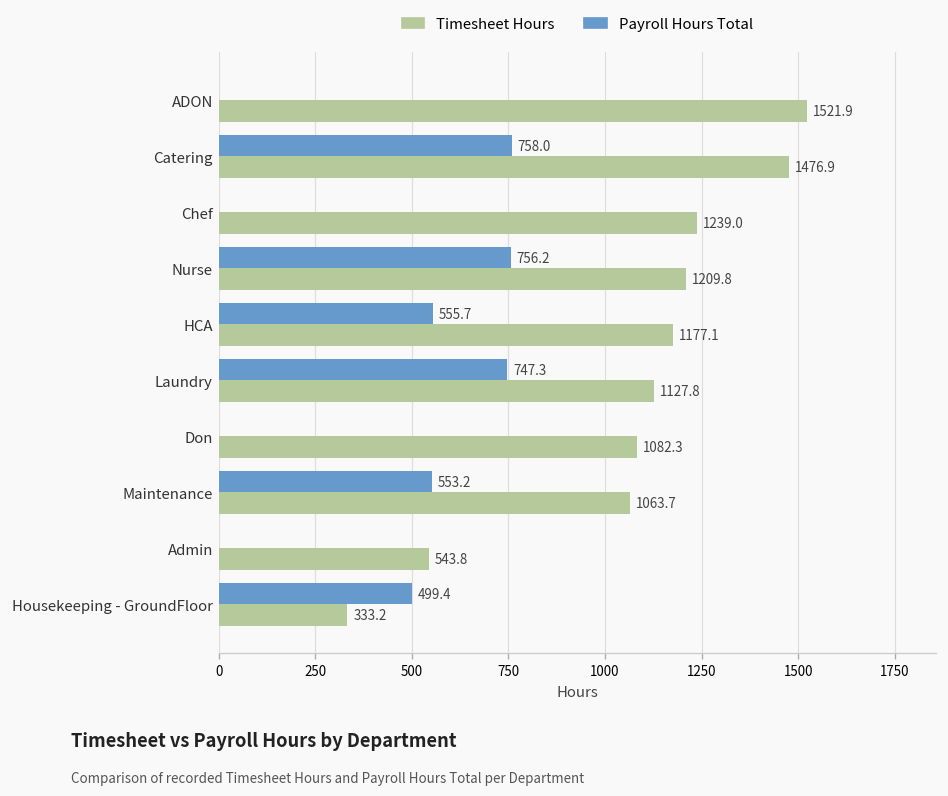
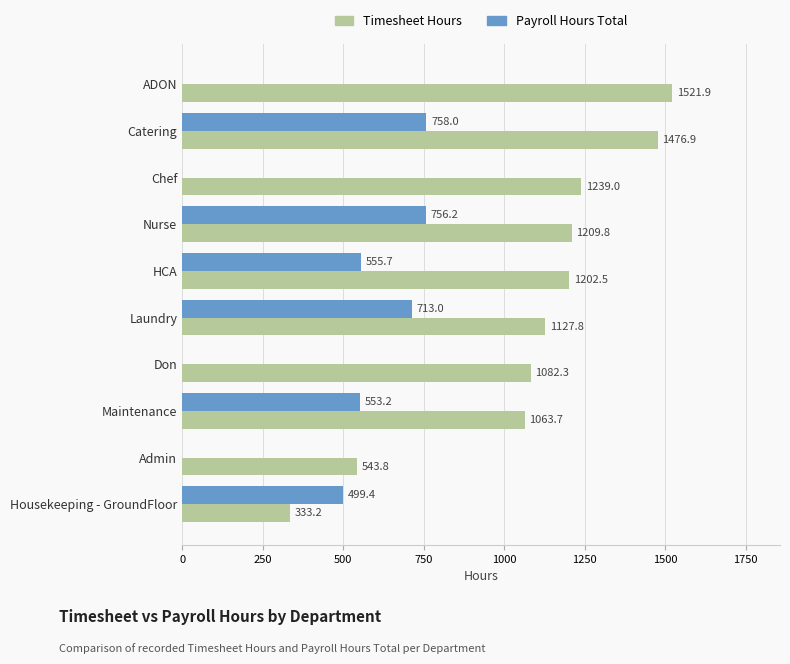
Timesheet Hours, HCA: 1177.1 -> 1202.5
Payroll Hours Total, Laundry: 747.3 -> 713.0
